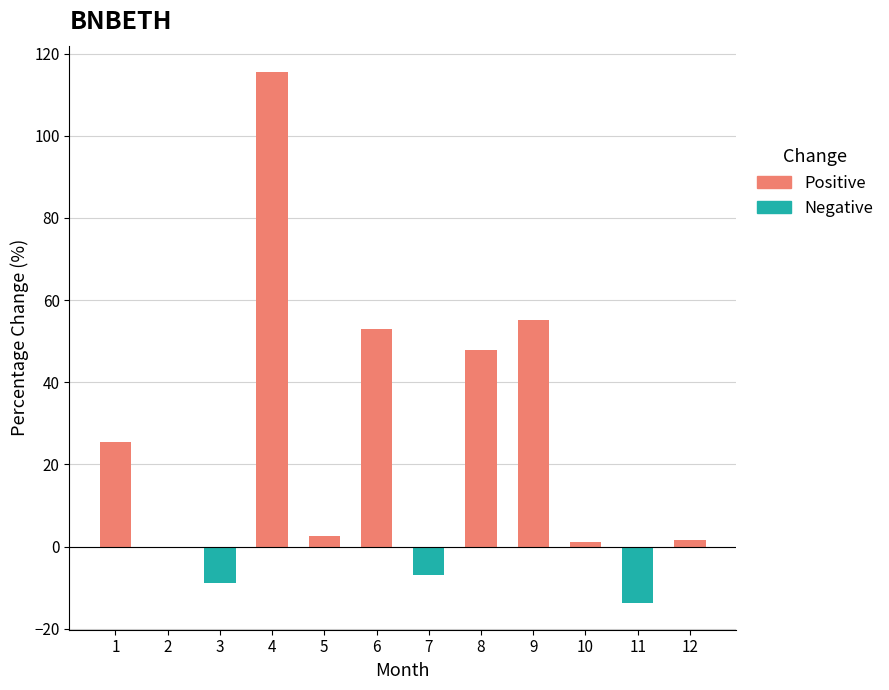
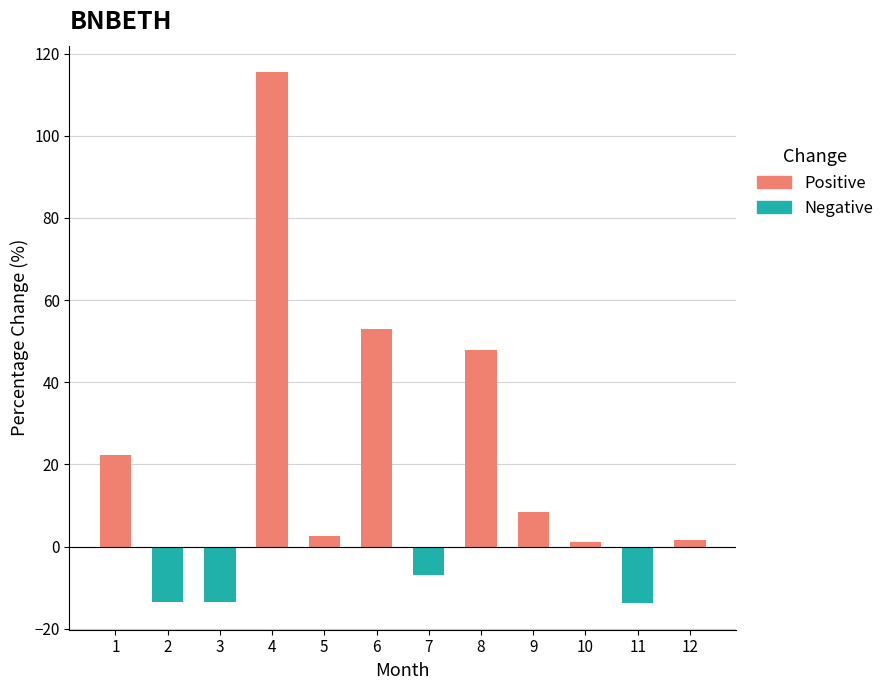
1: 25 -> 22
2: 0 -> -13
3: -9 -> -13
9: 55 -> 9
